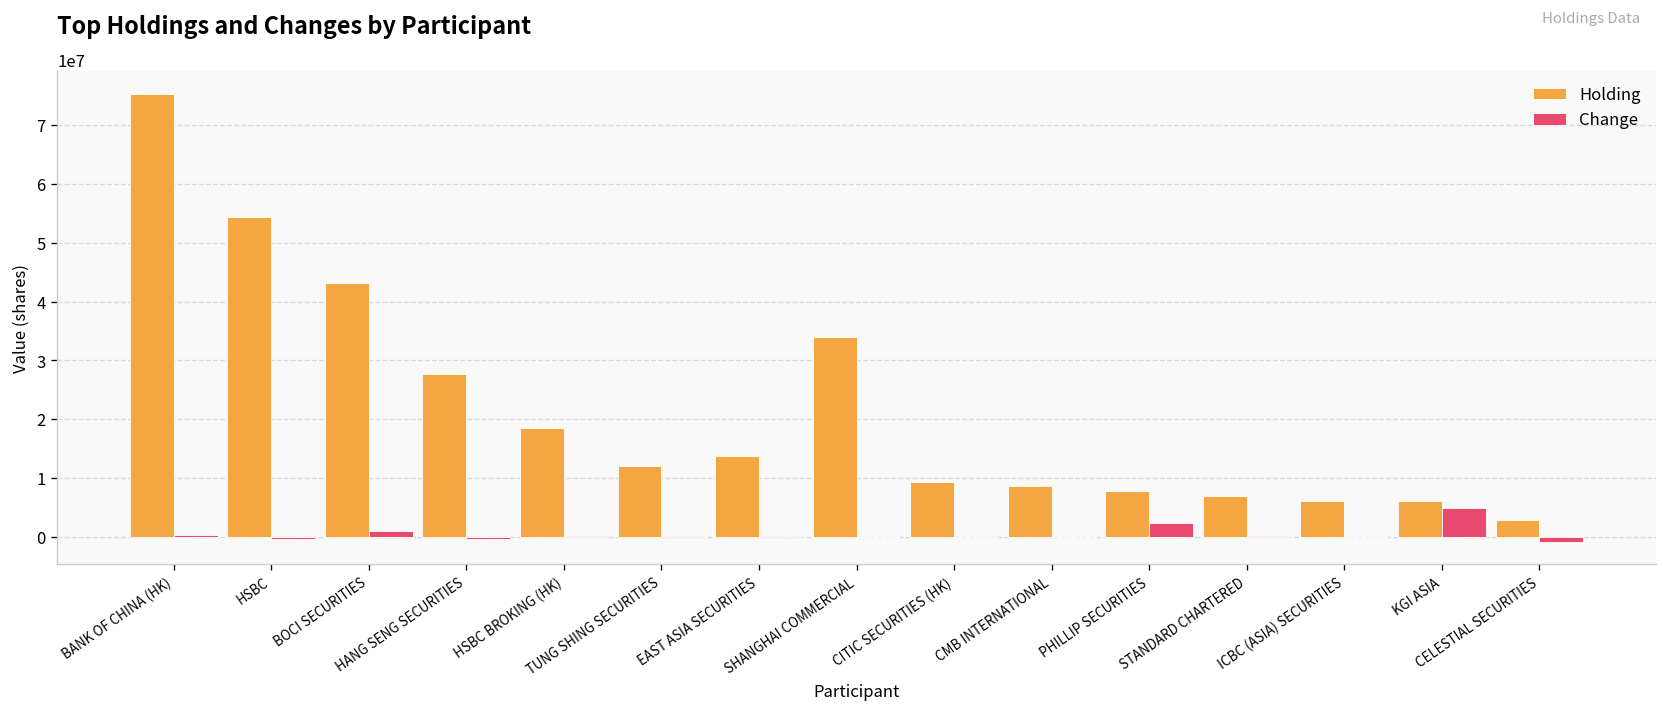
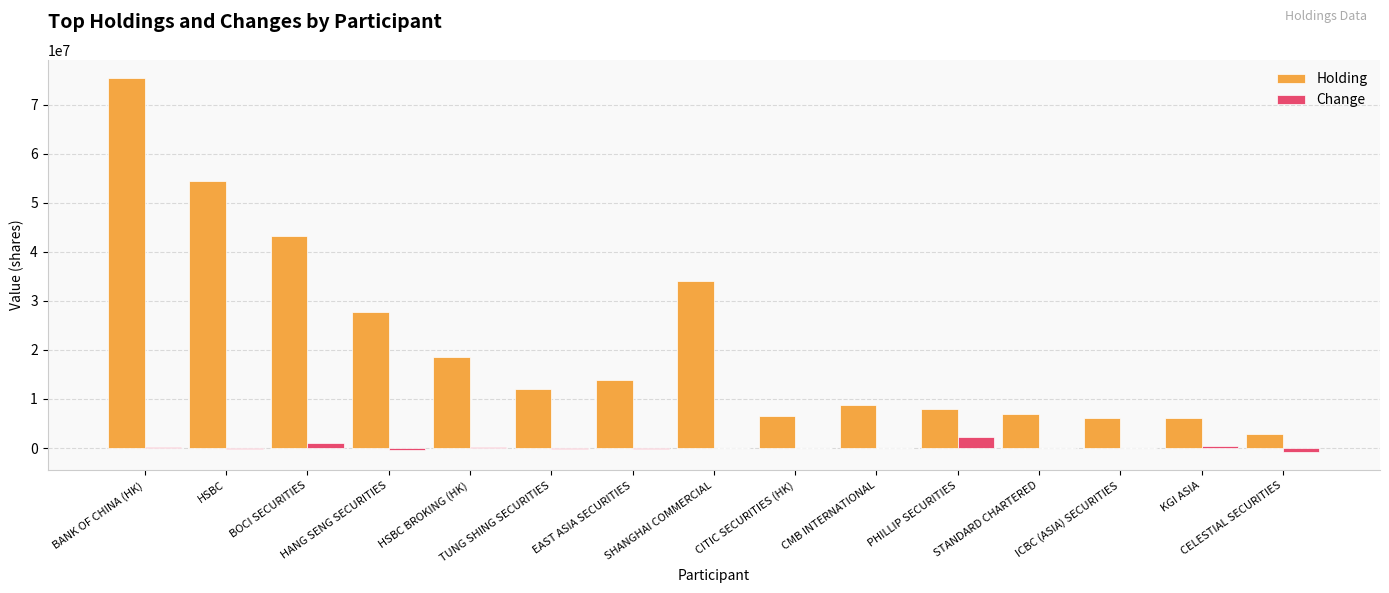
Holding, CITIC SECURITIES (HK): 9000000 -> 6000000
Change, KGI ASIA: 5000000 -> 0
